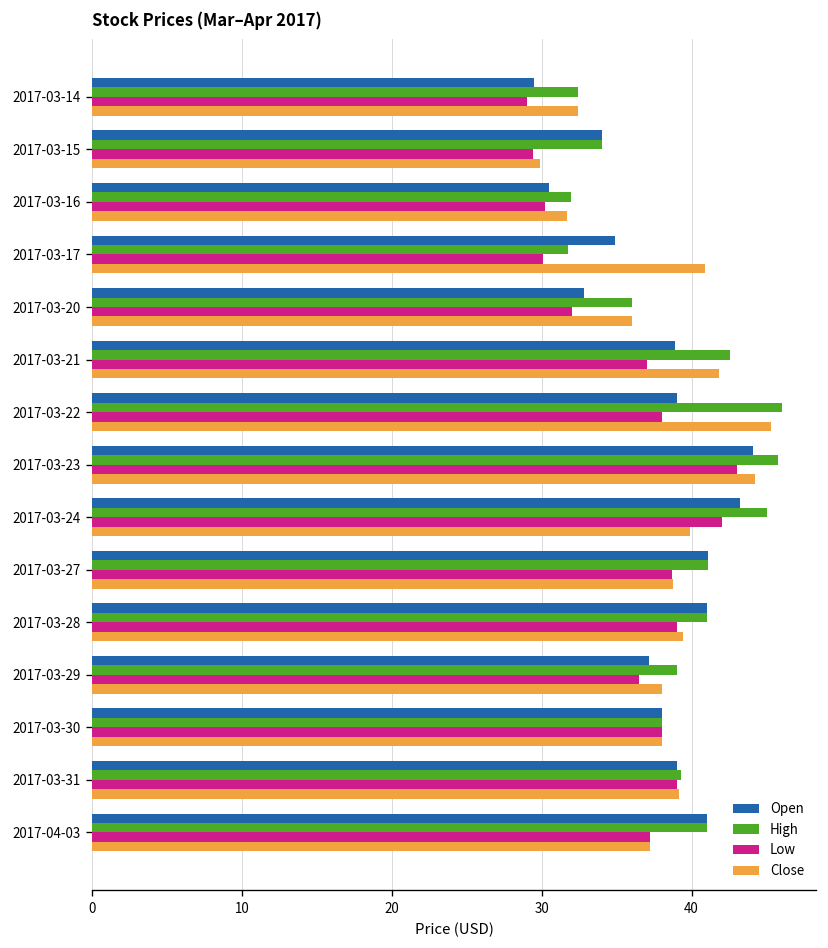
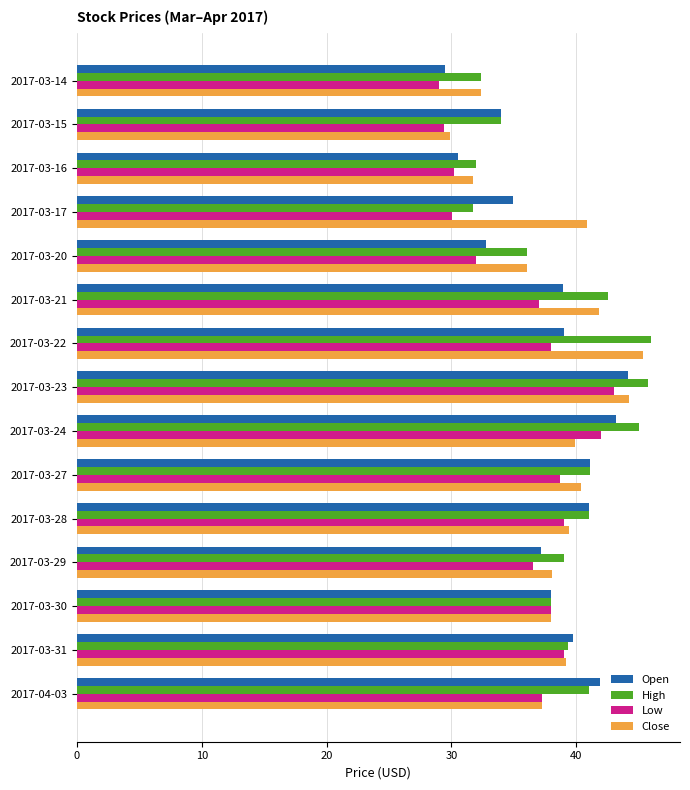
Close, 2017-03-27: 38.8 -> 40.4
Open, 2017-03-31: 39.0 -> 39.7
Open, 2017-04-03: 41.0 -> 41.9
